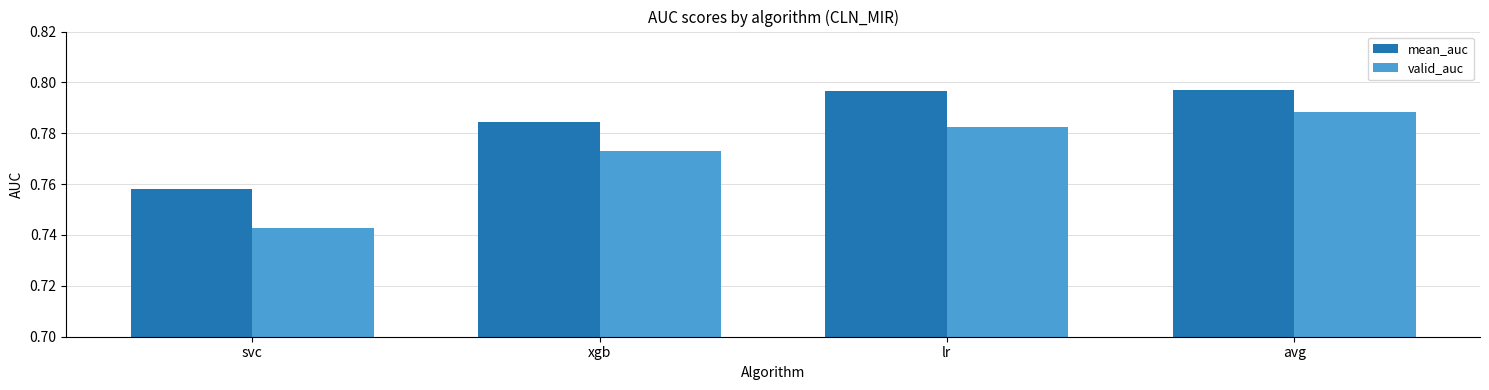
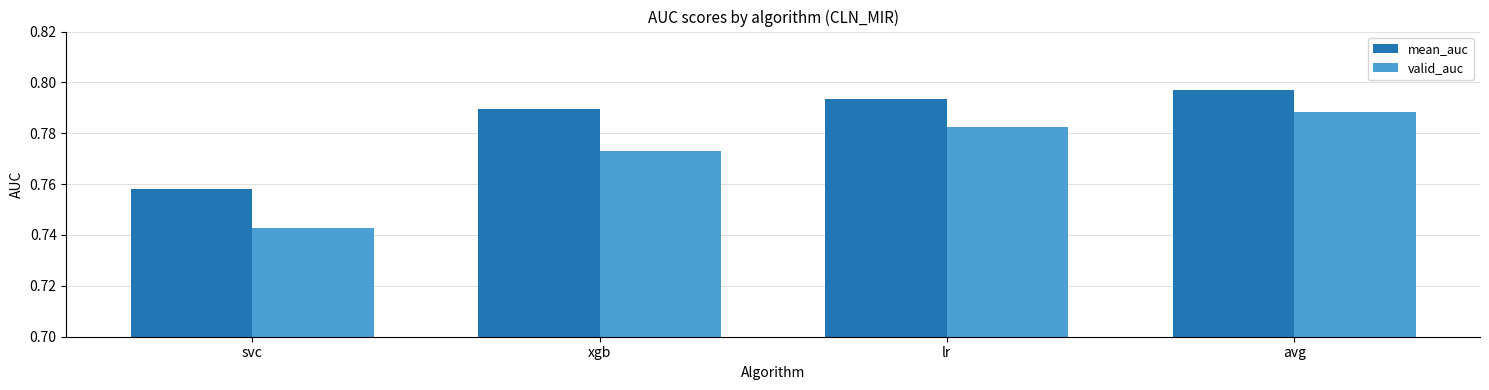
mean_auc, xgb: 0.784 -> 0.789
mean_auc, lr: 0.797 -> 0.793
